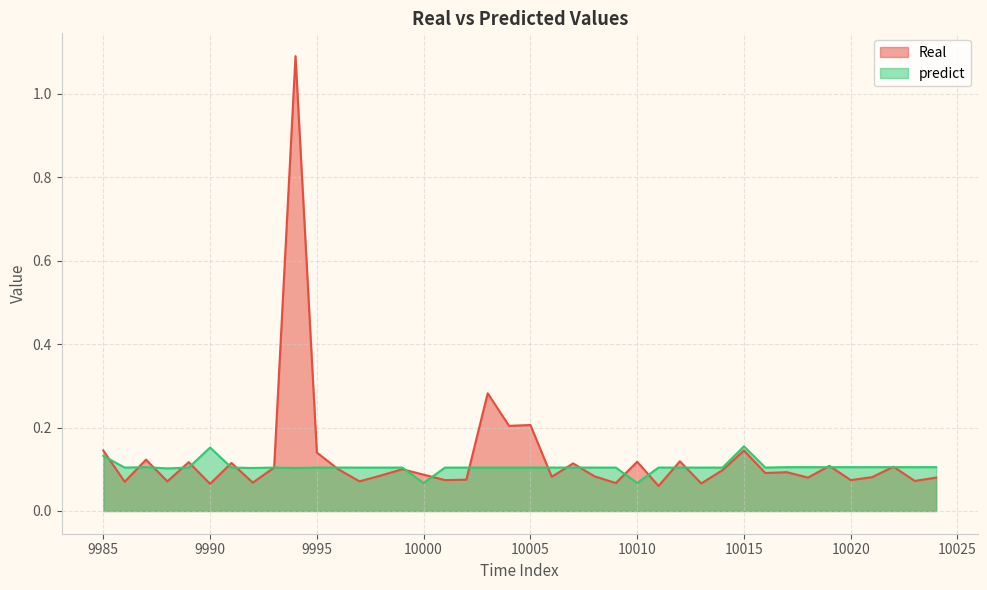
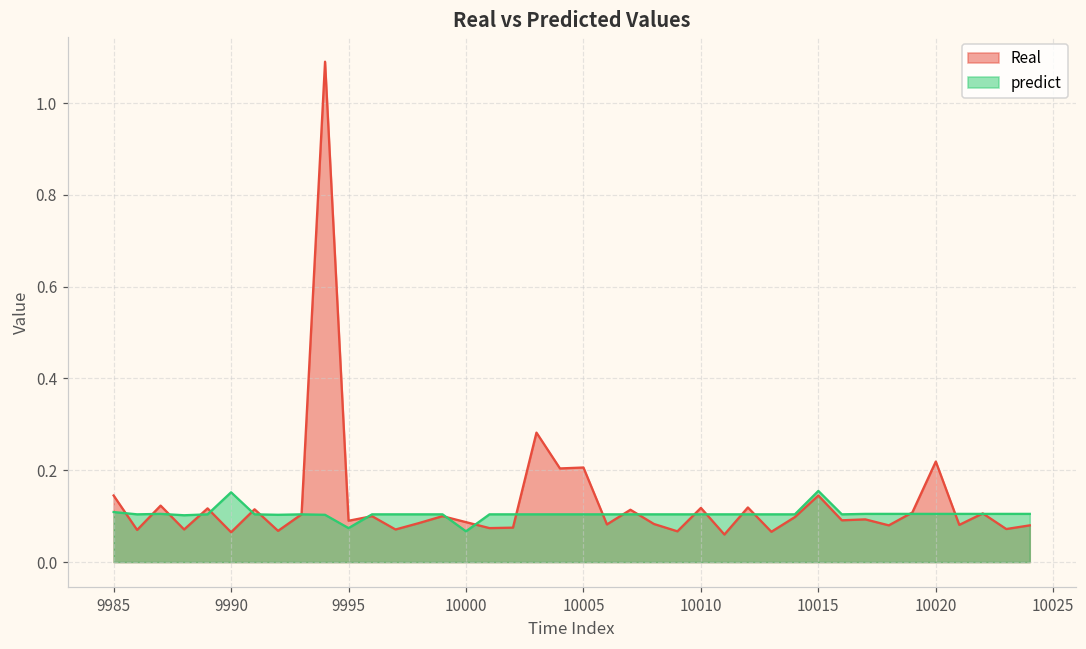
predict, 9985: 0.13 -> 0.11
Real, 9995: 0.14 -> 0.09
predict, 9995: 0.10 -> 0.07
predict, 10010: 0.07 -> 0.10
Real, 10020: 0.07 -> 0.22
